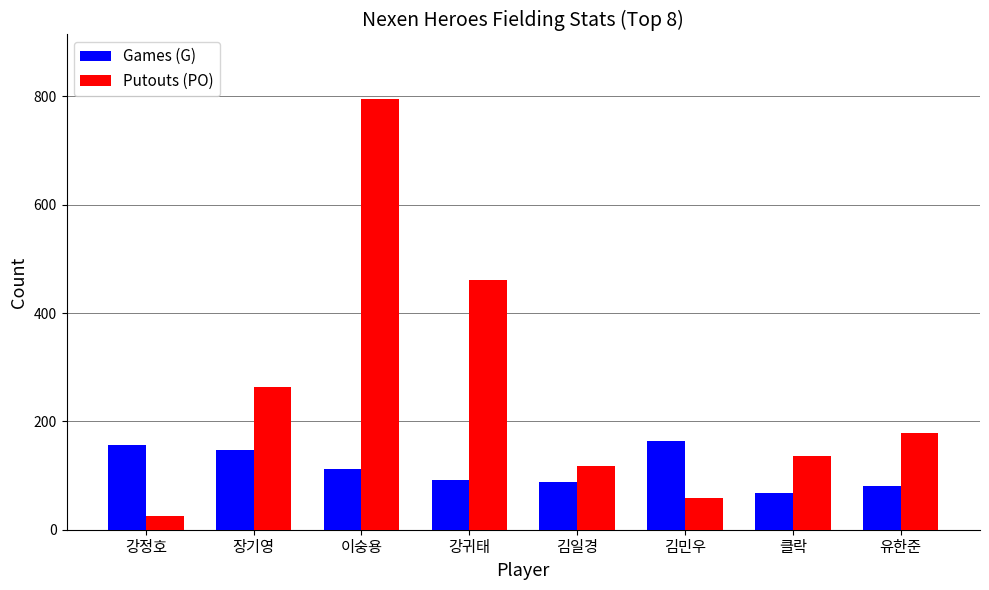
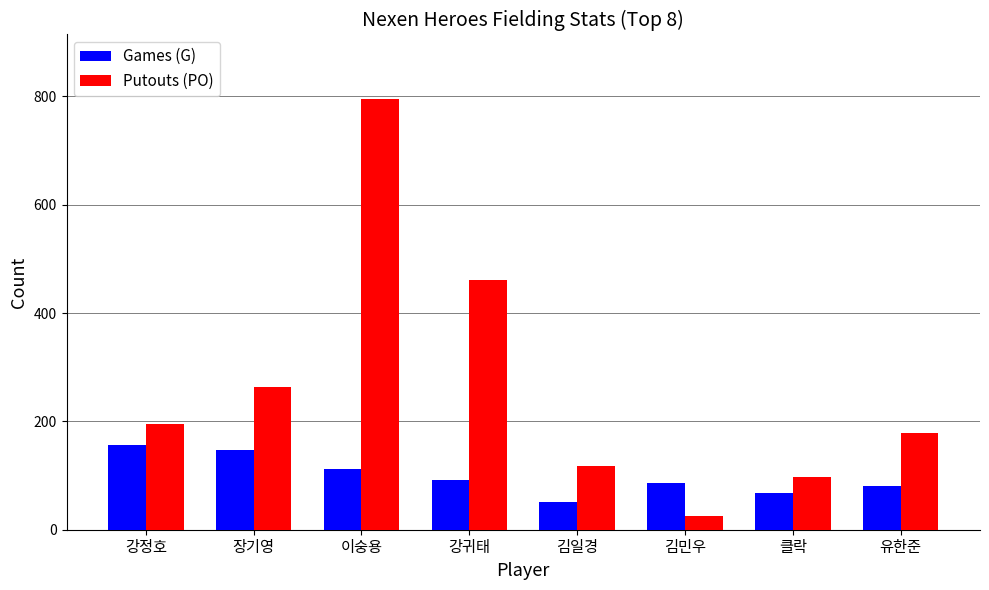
Putouts (PO), 강정호: 30 -> 200
Games (G), 김일경: 90 -> 50
Games (G), 김민우: 160 -> 90
Putouts (PO), 김민우: 60 -> 30
Putouts (PO), 클락: 140 -> 100
